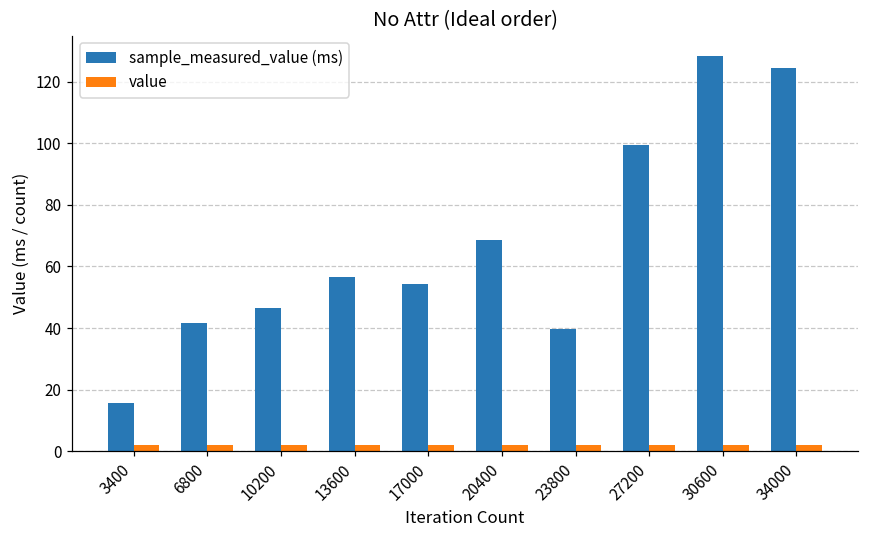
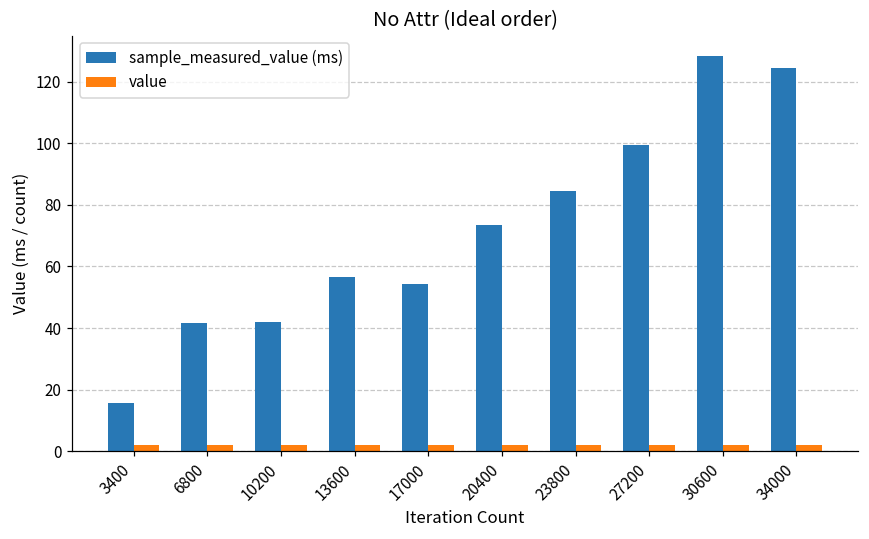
sample_measured_value (ms), 10200: 47 -> 42
sample_measured_value (ms), 20400: 69 -> 74
sample_measured_value (ms), 23800: 40 -> 85
